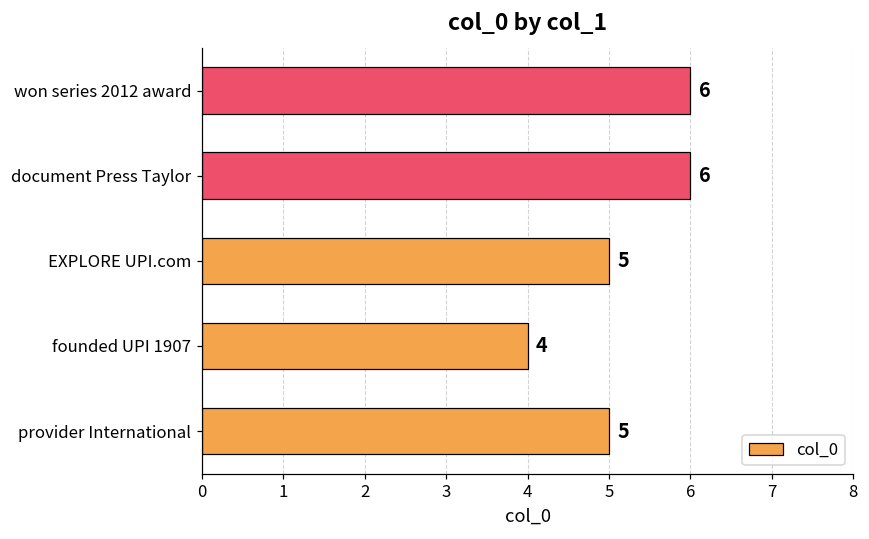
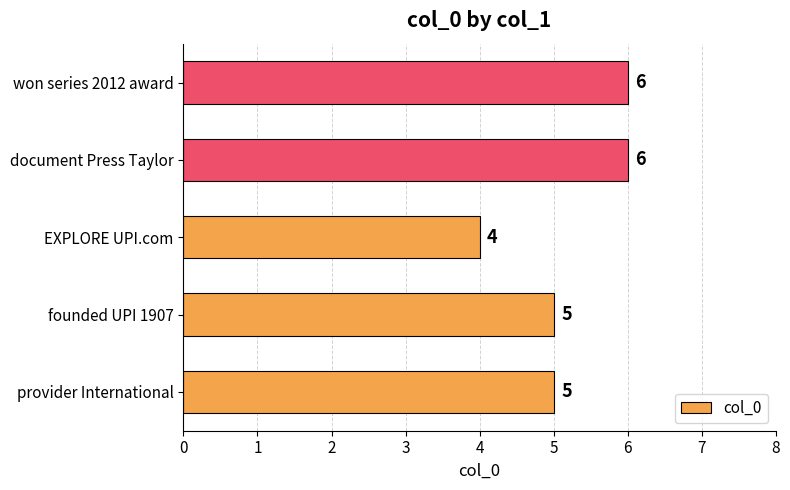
EXPLORE UPI.com: 5 -> 4
founded UPI 1907: 4 -> 5
